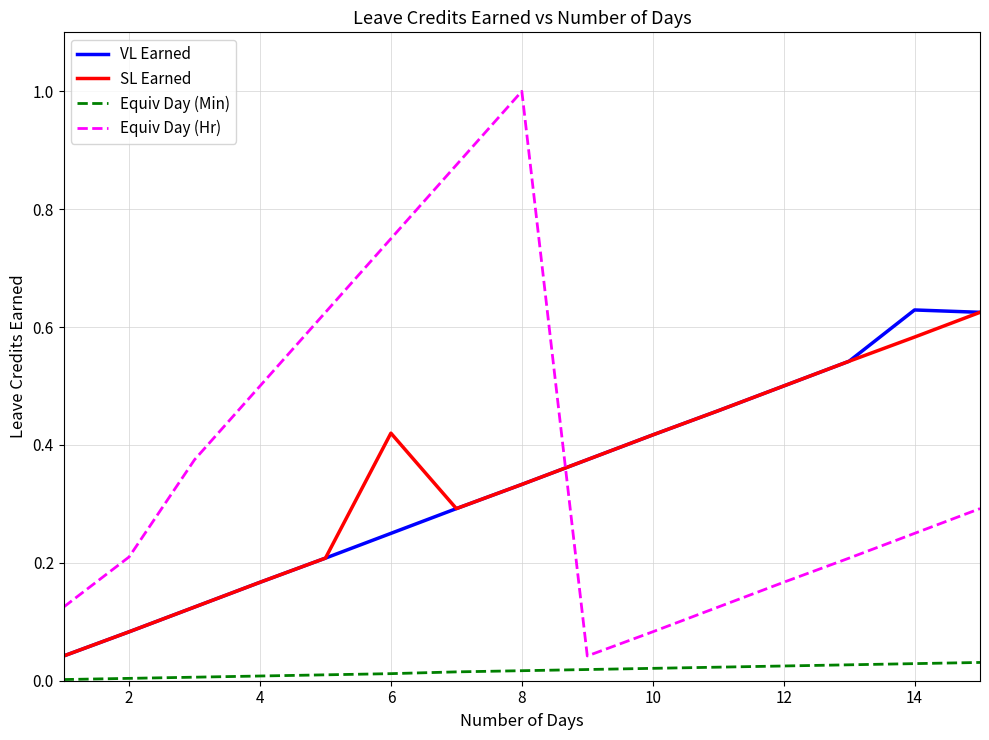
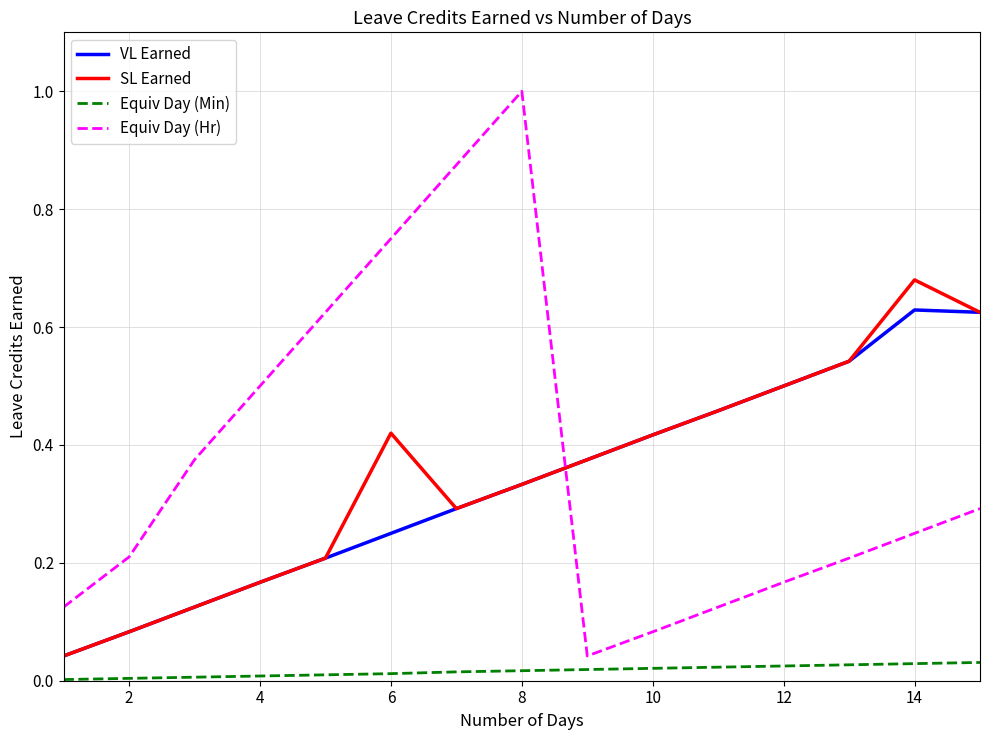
SL Earned, 14: 0.58 -> 0.68
